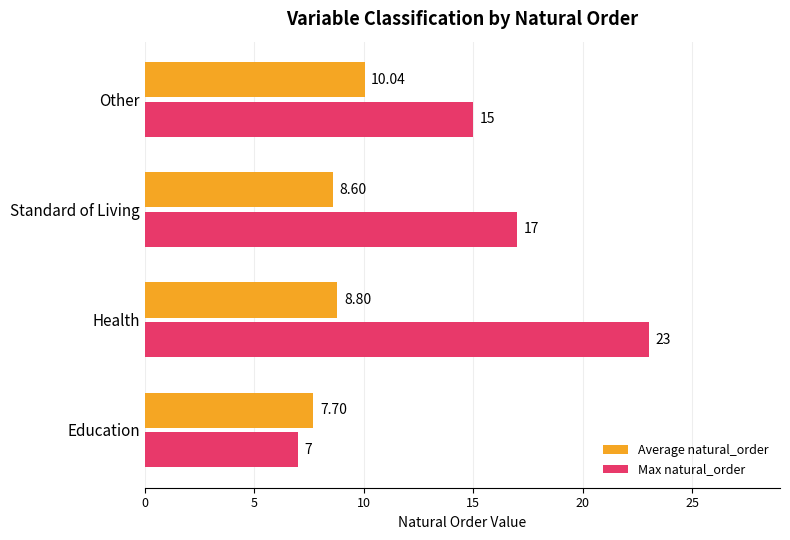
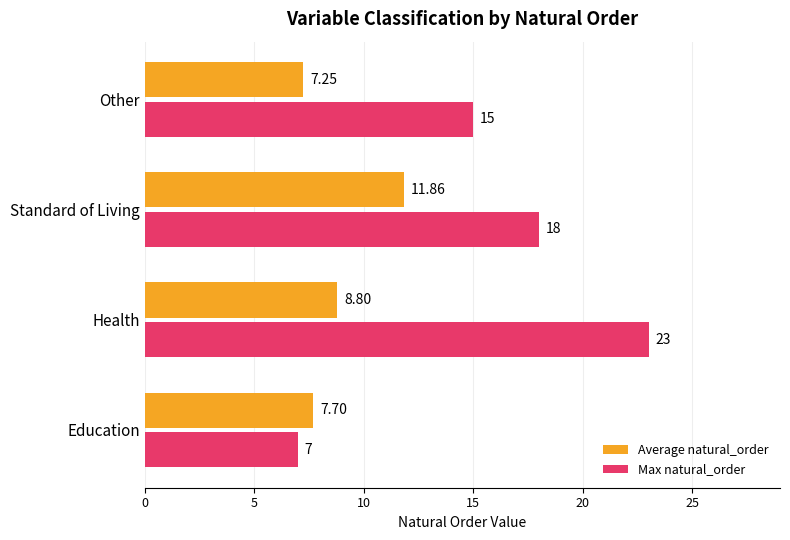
Average natural_order, Other: 10.04 -> 7.25
Average natural_order, Standard of Living: 8.60 -> 11.86
Max natural_order, Standard of Living: 17 -> 18
